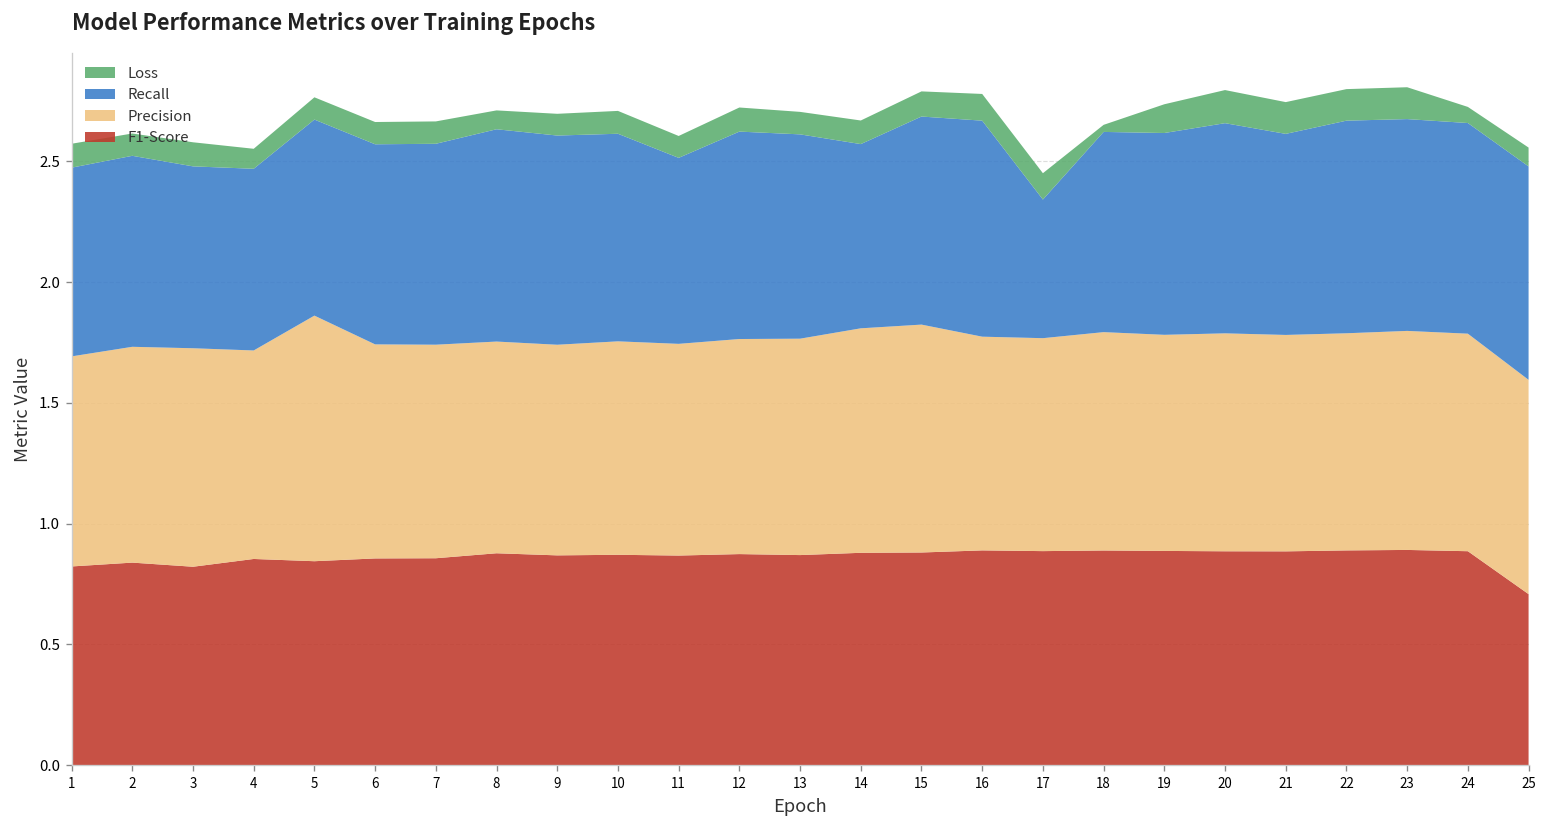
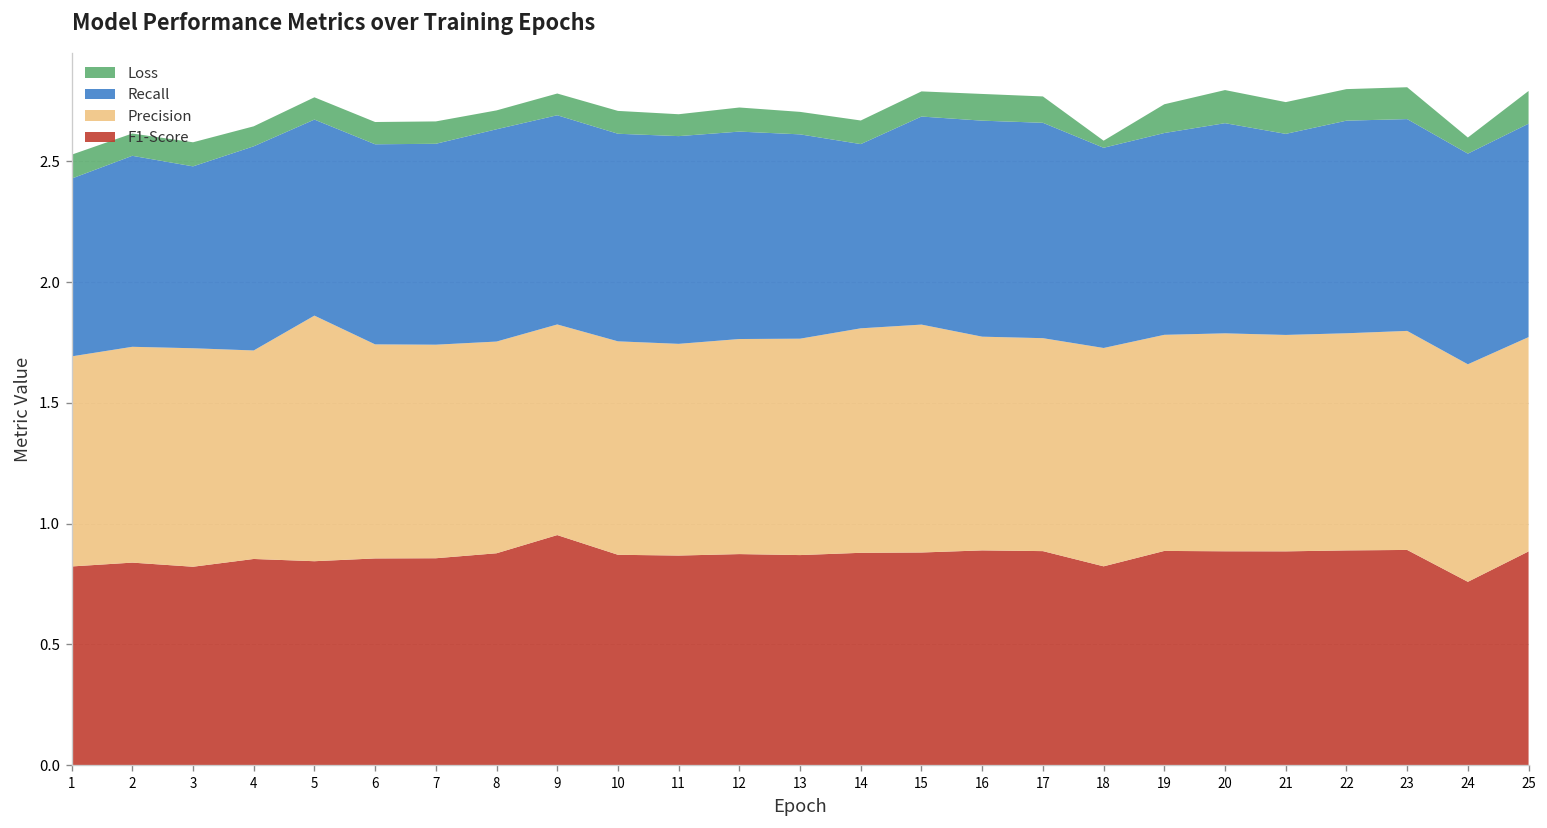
Recall, 1: 0.78 -> 0.74
Recall, 4: 0.75 -> 0.85
F1-Score, 9: 0.87 -> 0.95
Recall, 11: 0.77 -> 0.86
Recall, 17: 0.57 -> 0.89
F1-Score, 18: 0.89 -> 0.82
F1-Score, 24: 0.89 -> 0.76
F1-Score, 25: 0.71 -> 0.89
Loss, 25: 0.08 -> 0.14
